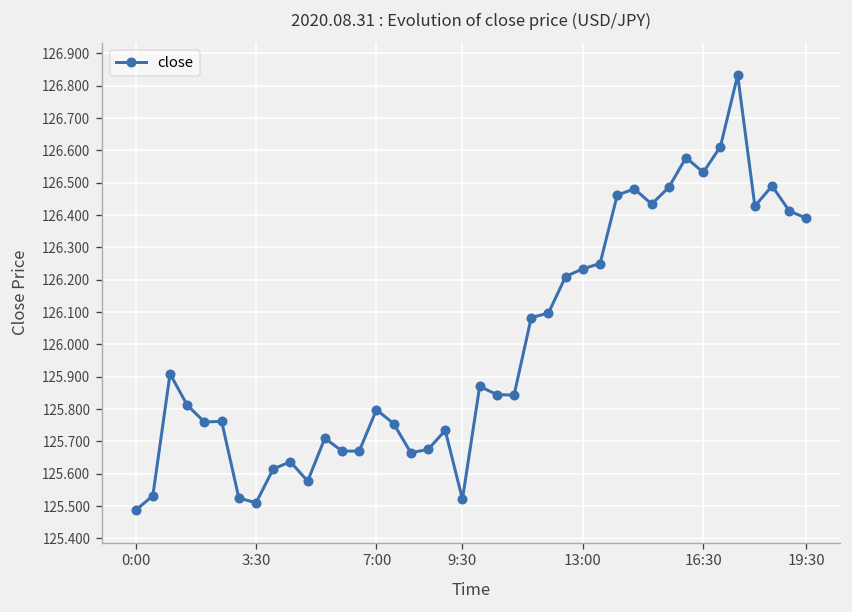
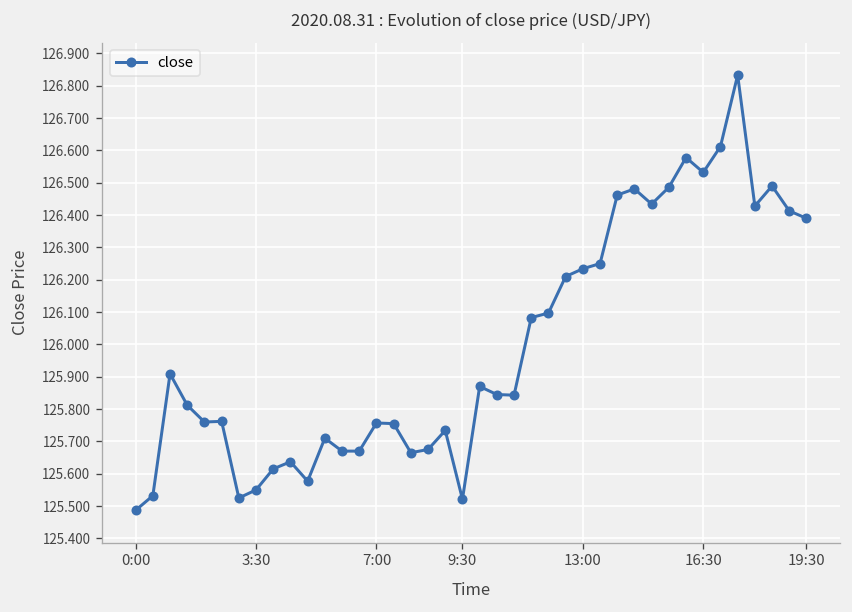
3:30: 125.51 -> 125.55
7:00: 125.80 -> 125.76
